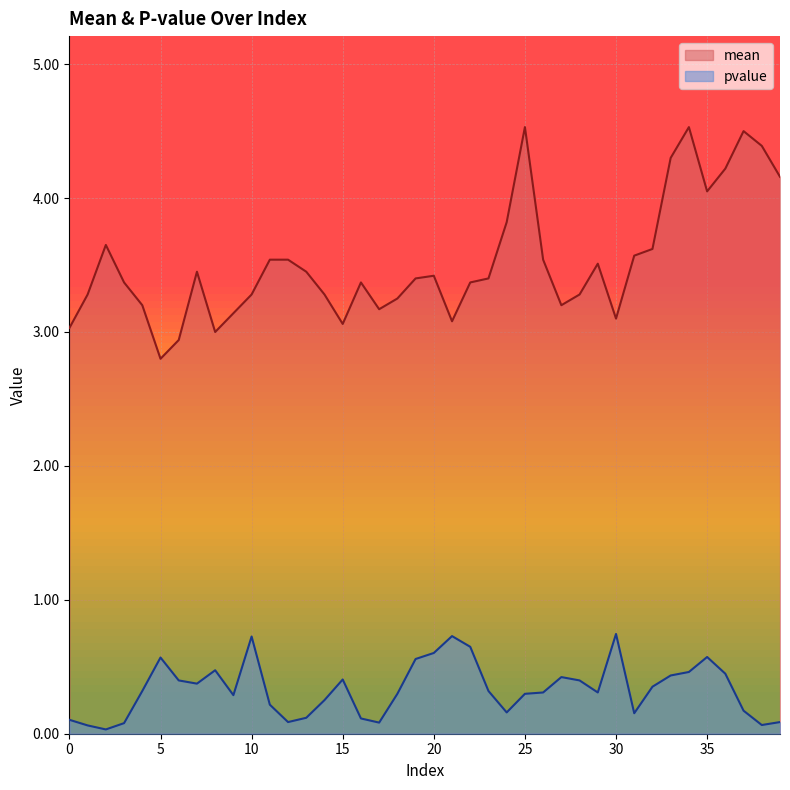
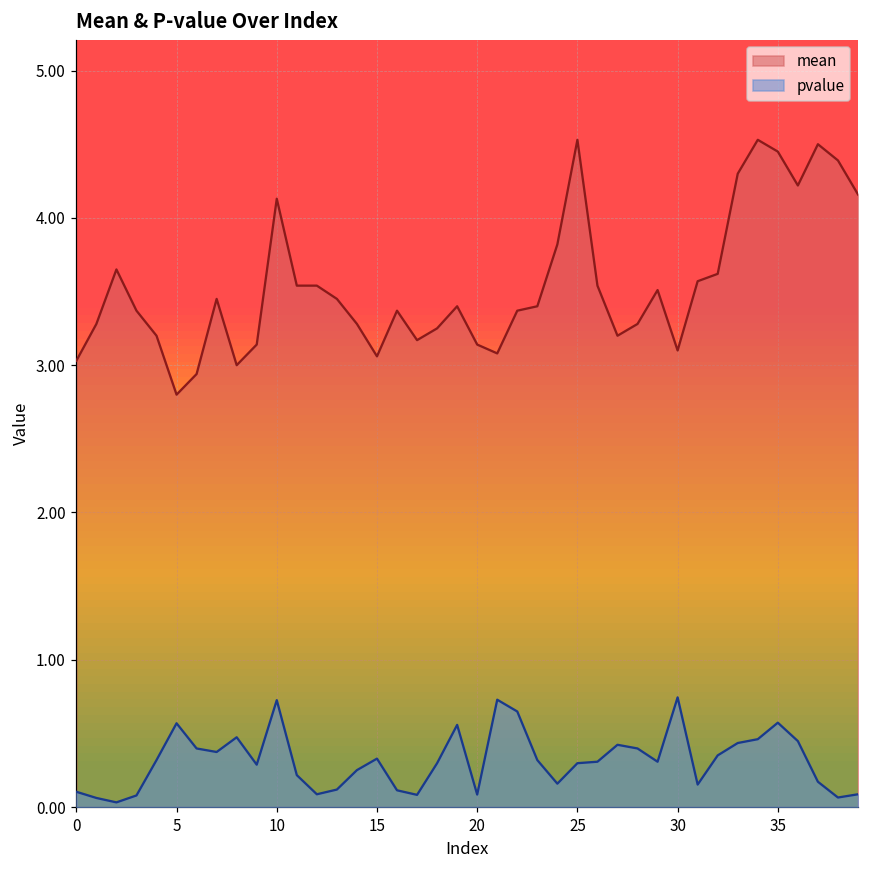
mean, 10: 3.28 -> 4.13
pvalue, 15: 0.41 -> 0.33
mean, 20: 3.42 -> 3.14
pvalue, 20: 0.60 -> 0.09
mean, 35: 4.05 -> 4.45
